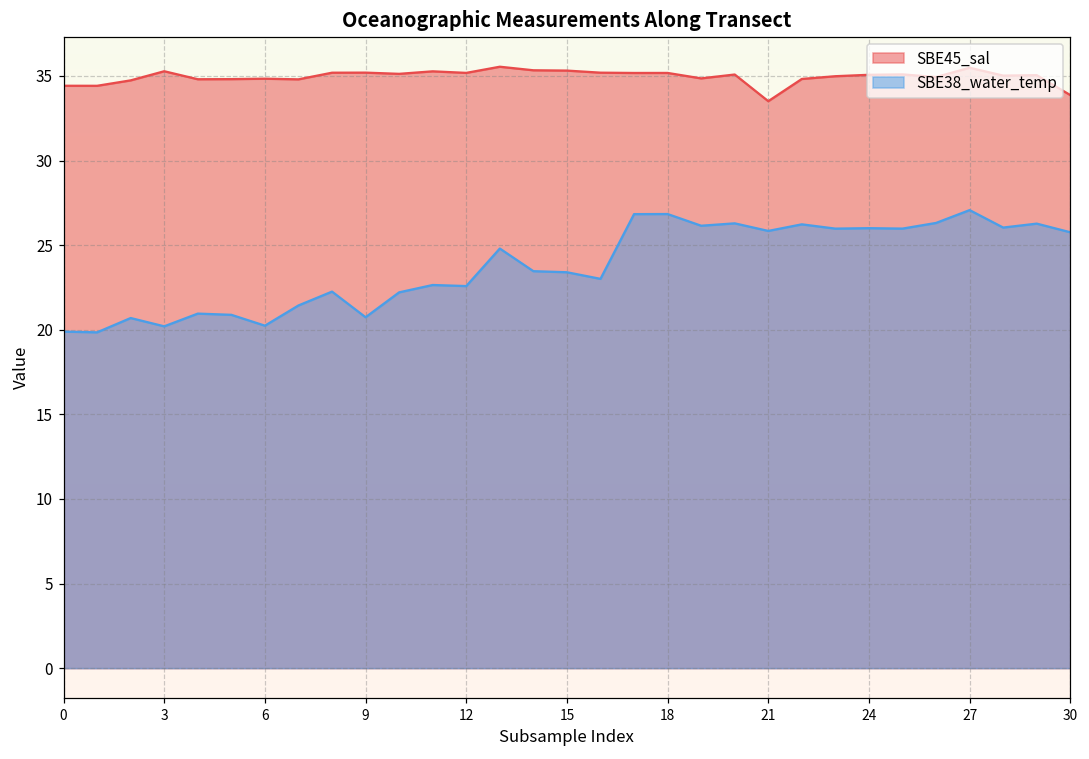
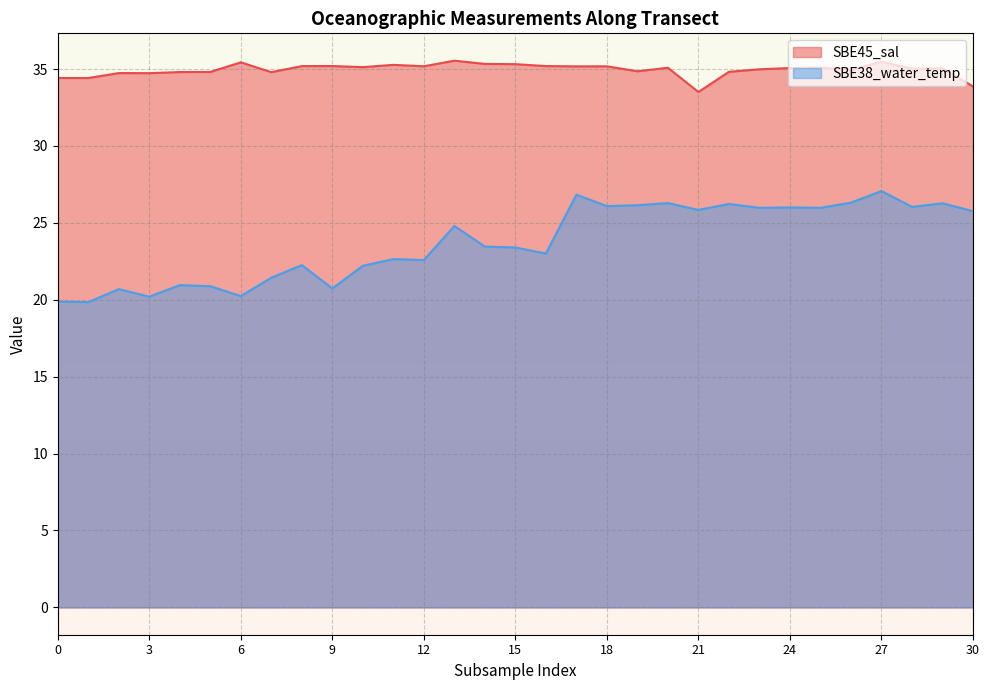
SBE45_sal, 3: 35.3 -> 34.7
SBE45_sal, 6: 34.8 -> 35.4
SBE38_water_temp, 18: 26.8 -> 26.1
